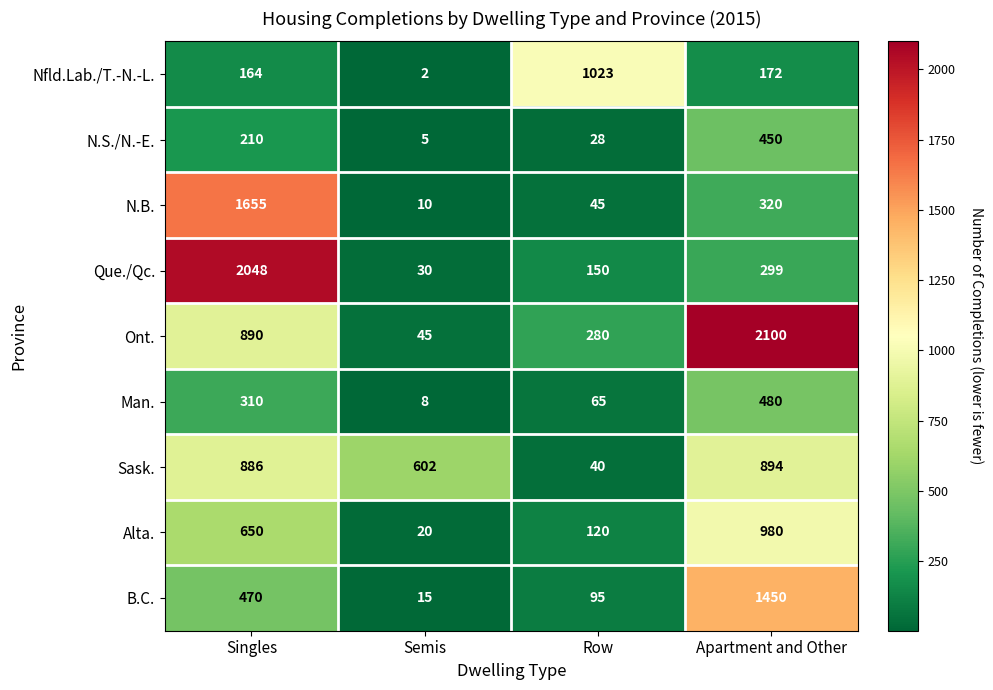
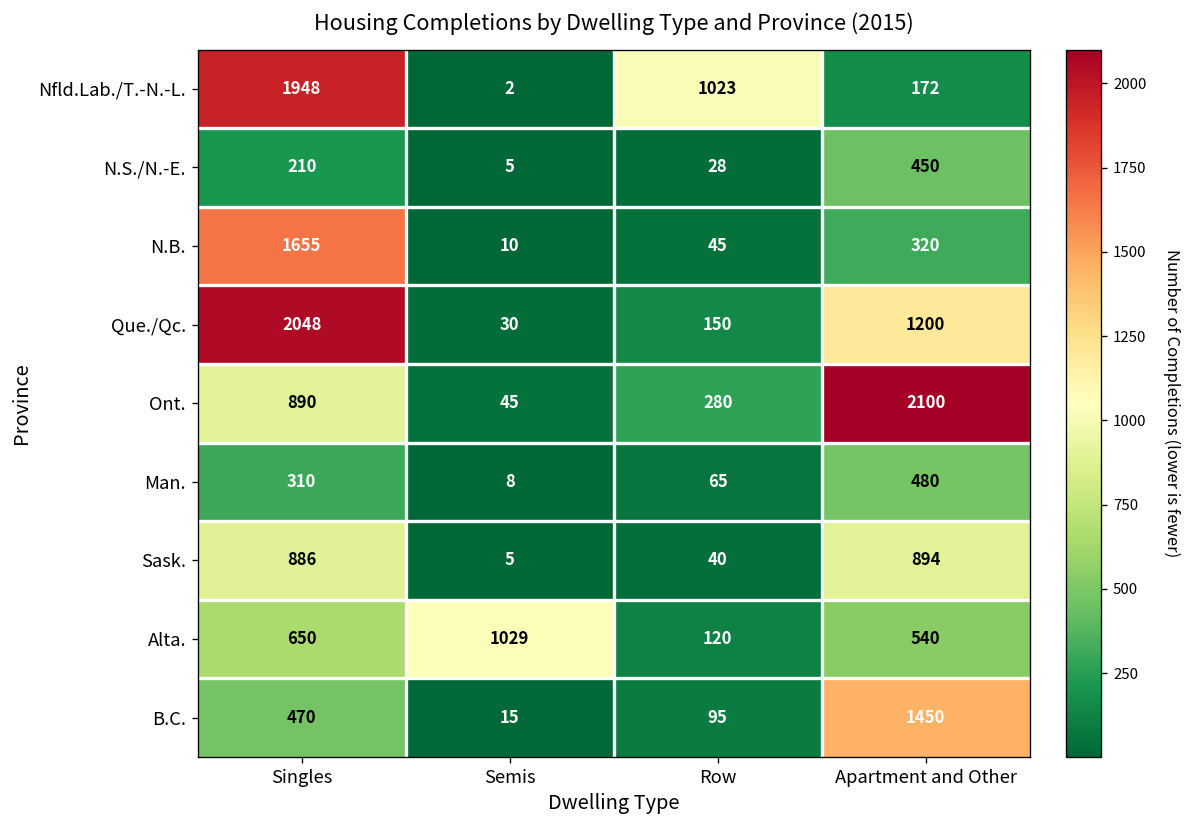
Nfld.Lab./T.-N.-L., Singles: 164 -> 1948
Que./Qc., Apartment and Other: 299 -> 1200
Sask., Semis: 602 -> 5
Alta., Semis: 20 -> 1029
Alta., Apartment and Other: 980 -> 540
